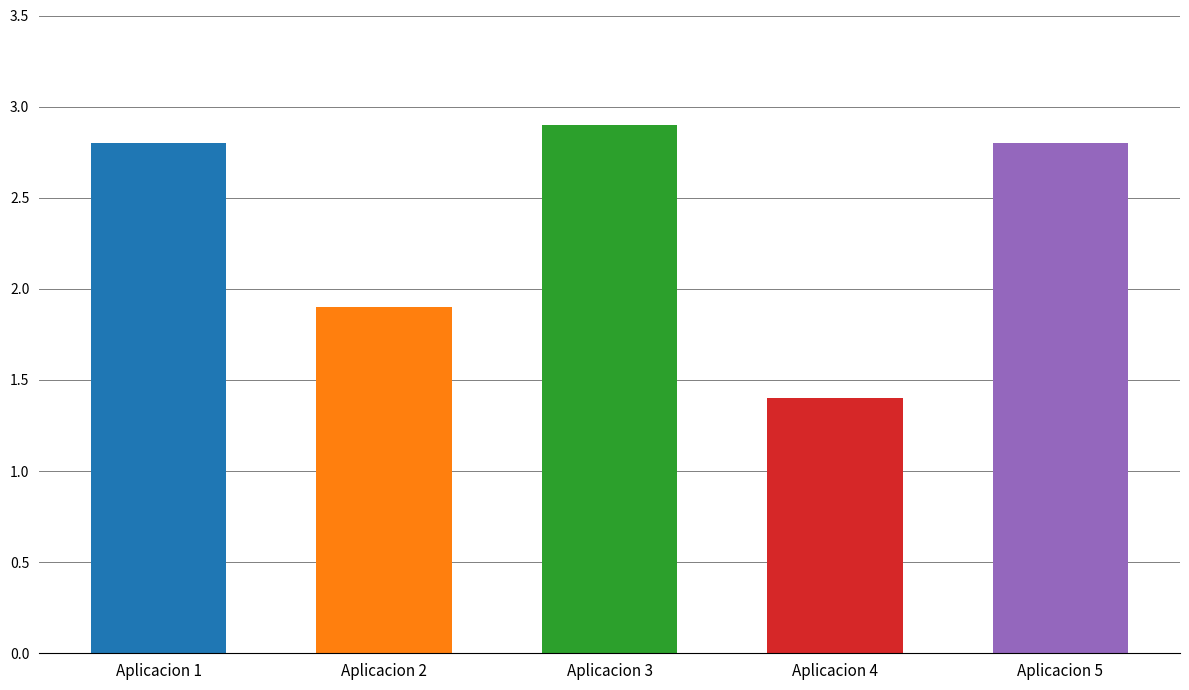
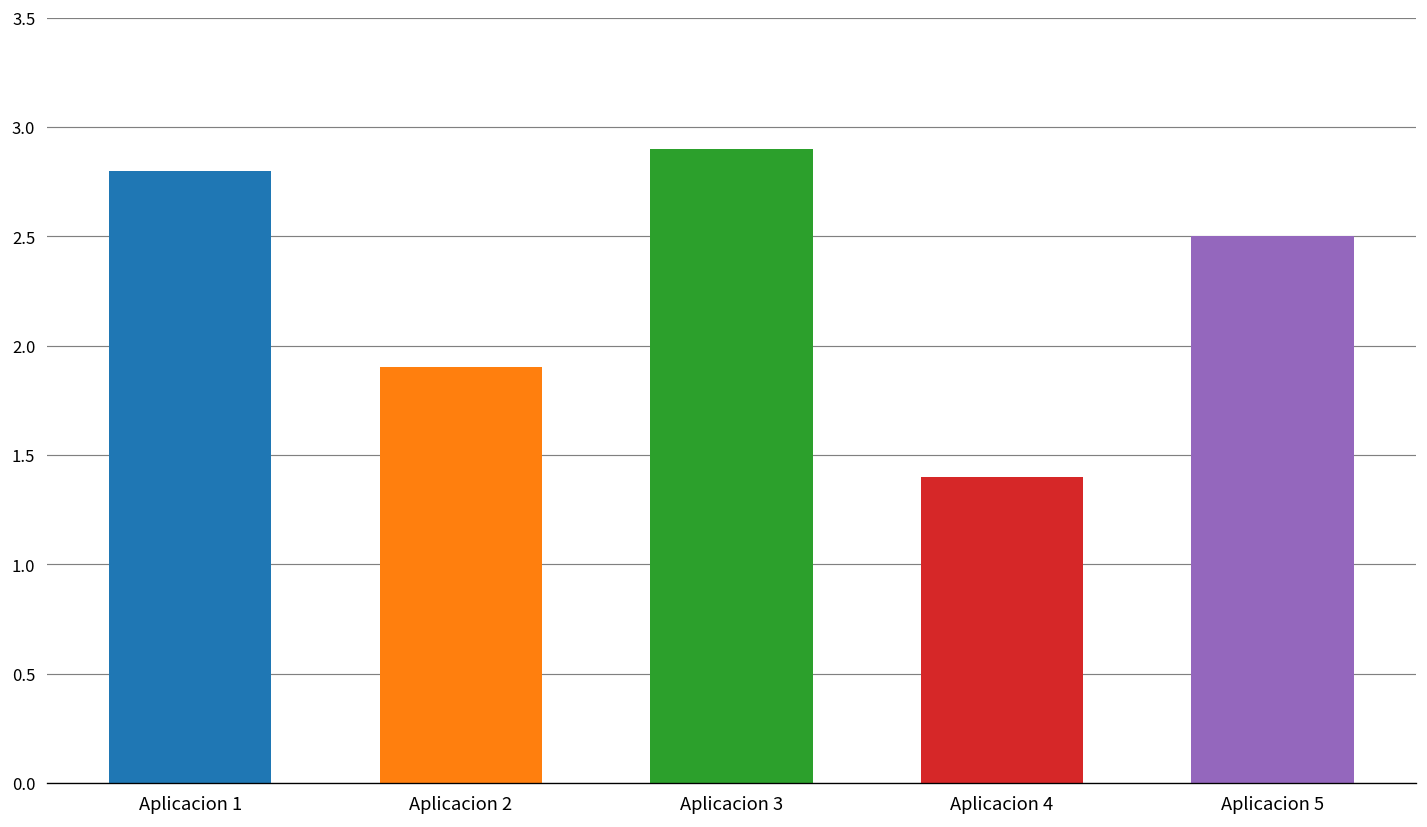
Aplicacion 5: 2.8 -> 2.5
